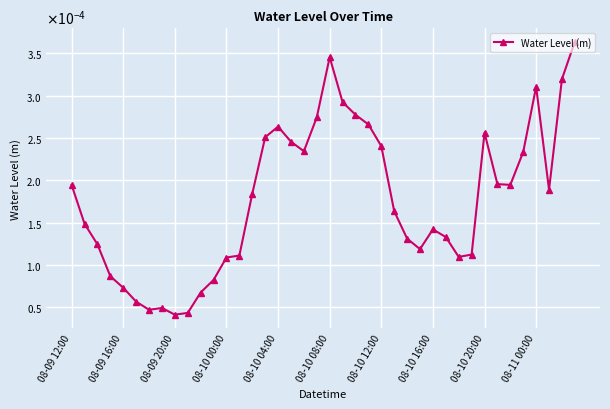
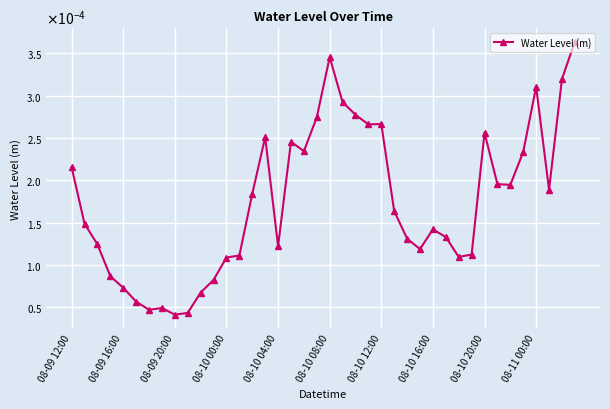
08-09 12:00: 0.00019 -> 0.00022
08-10 04:00: 0.00026 -> 0.00012
08-10 12:00: 0.00024 -> 0.00027
